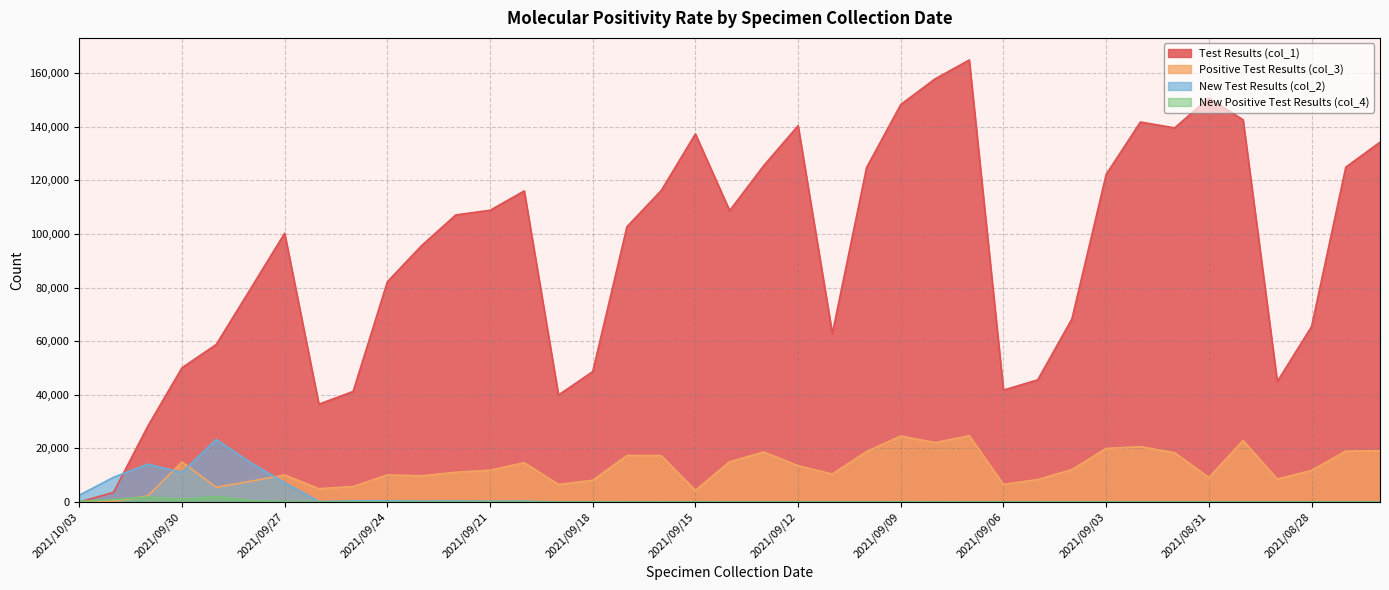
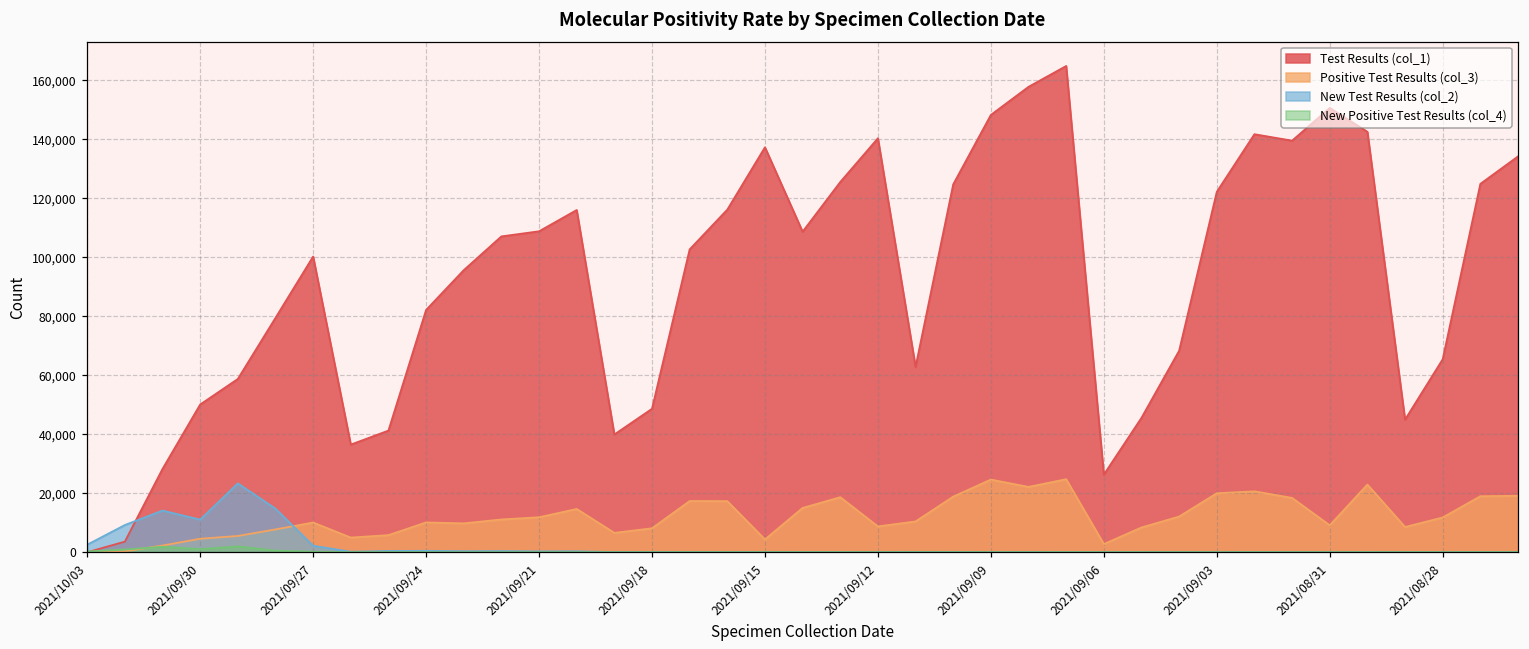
Positive Test Results (col_3), 2021/09/30: 15,000 -> 5,000
New Test Results (col_2), 2021/09/27: 7,000 -> 2,000
Positive Test Results (col_3), 2021/09/12: 14,000 -> 9,000
Test Results (col_1), 2021/09/06: 42,000 -> 26,000
Positive Test Results (col_3), 2021/09/06: 7,000 -> 3,000
